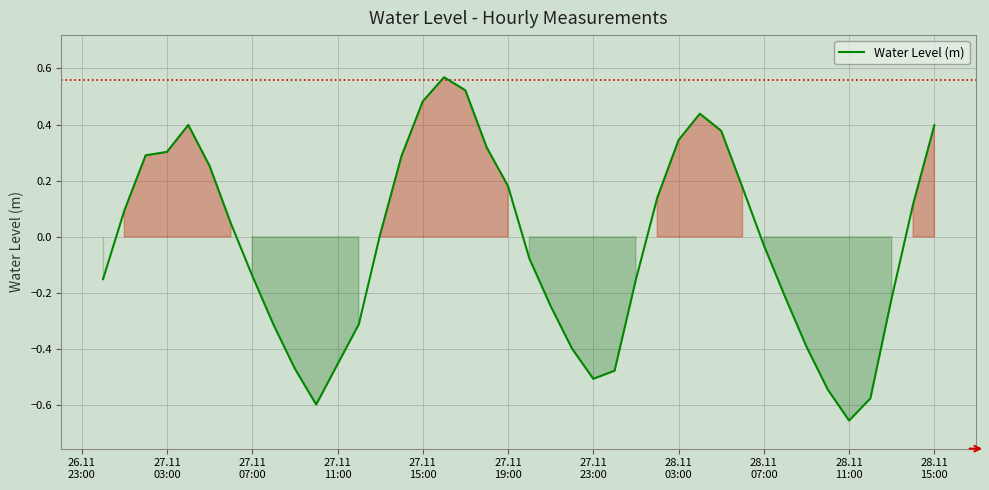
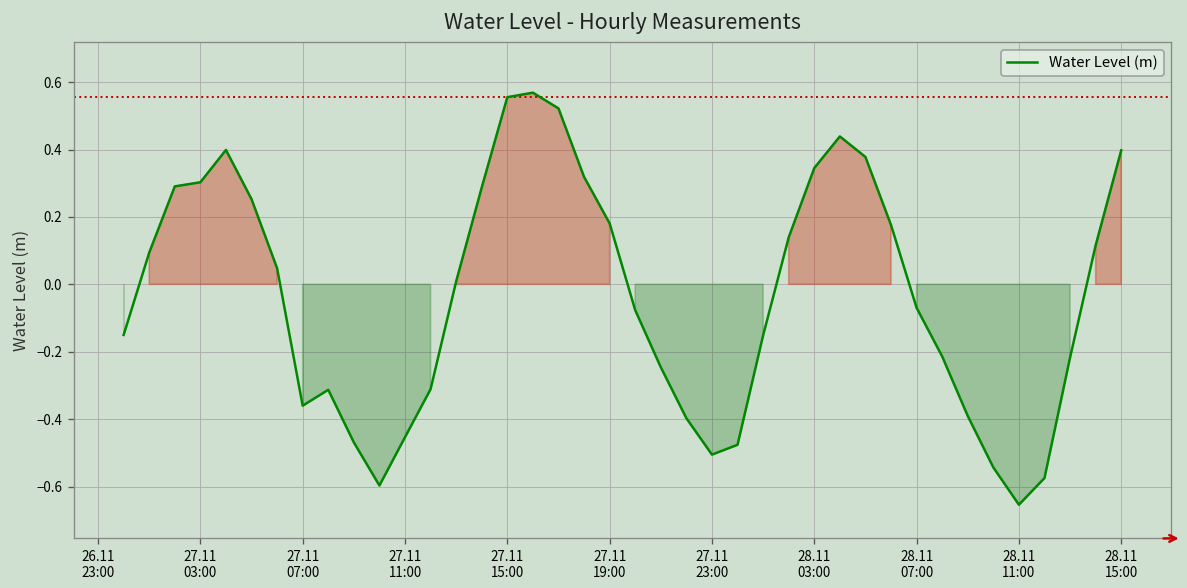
27.11 07:00: -0.14 -> -0.36
27.11 15:00: 0.48 -> 0.56
28.11 07:00: -0.03 -> -0.07
